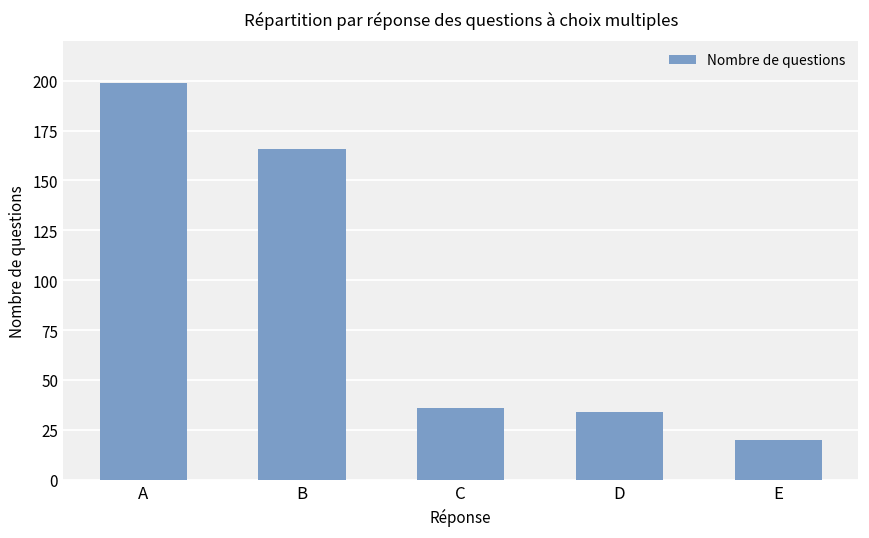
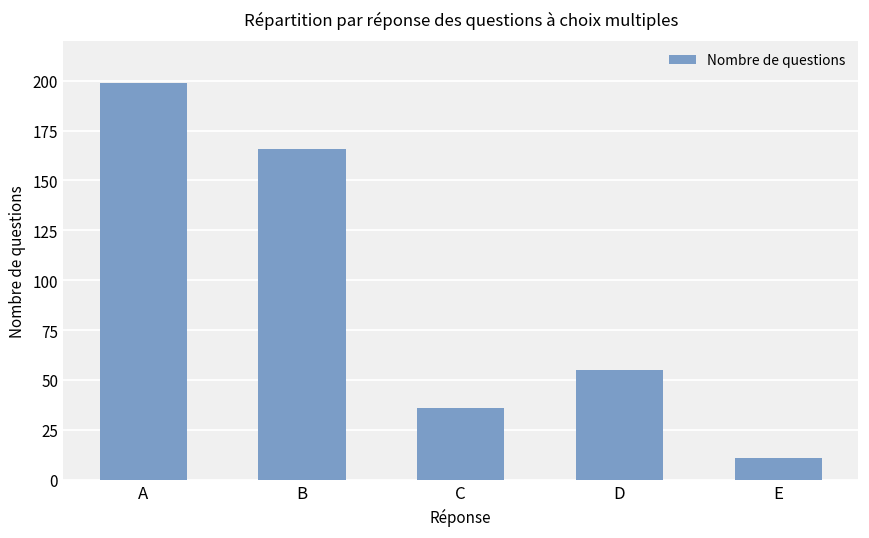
D: 34 -> 55
E: 20 -> 11
